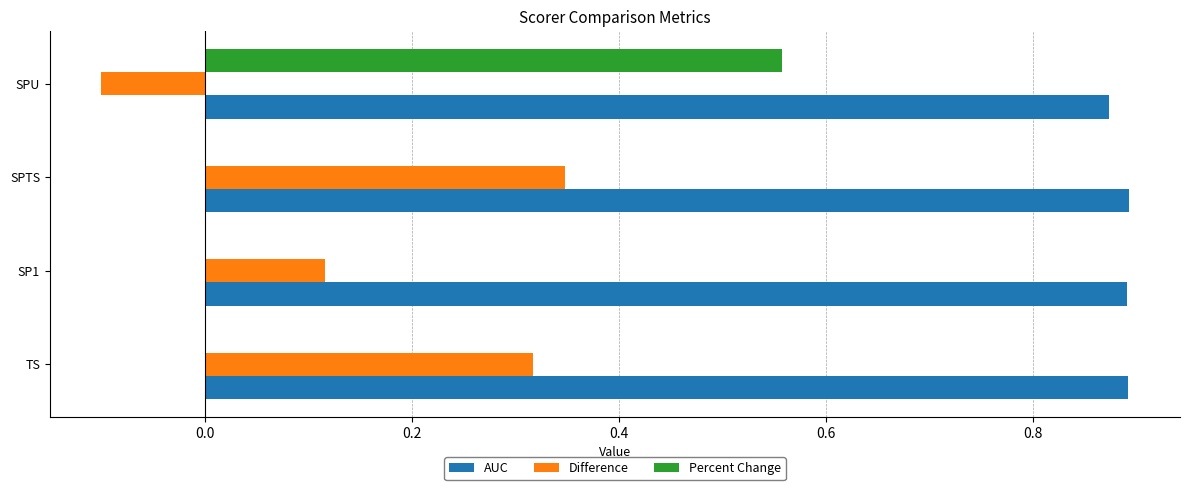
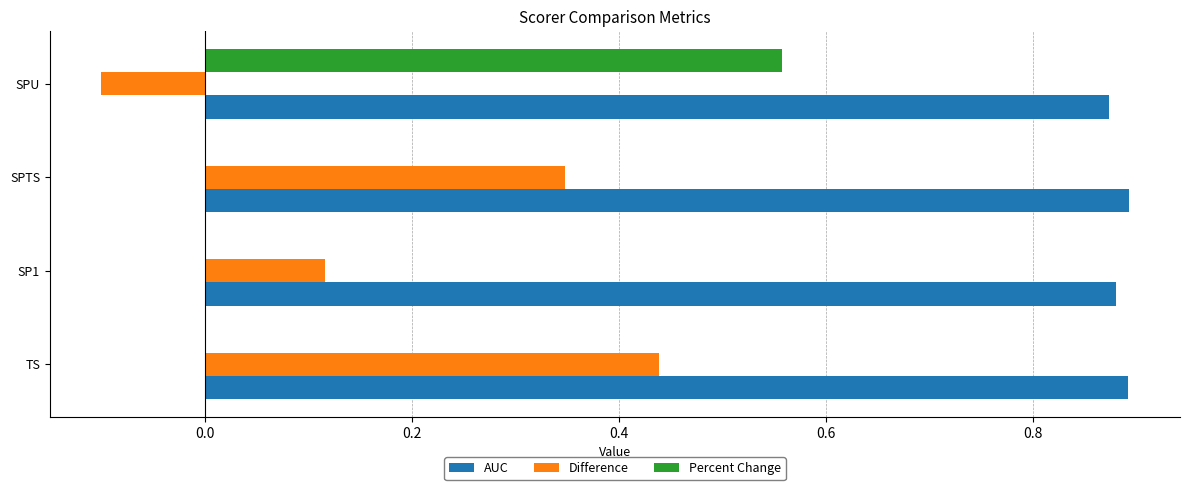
AUC, SP1: 0.891 -> 0.881
Difference, TS: 0.317 -> 0.439
